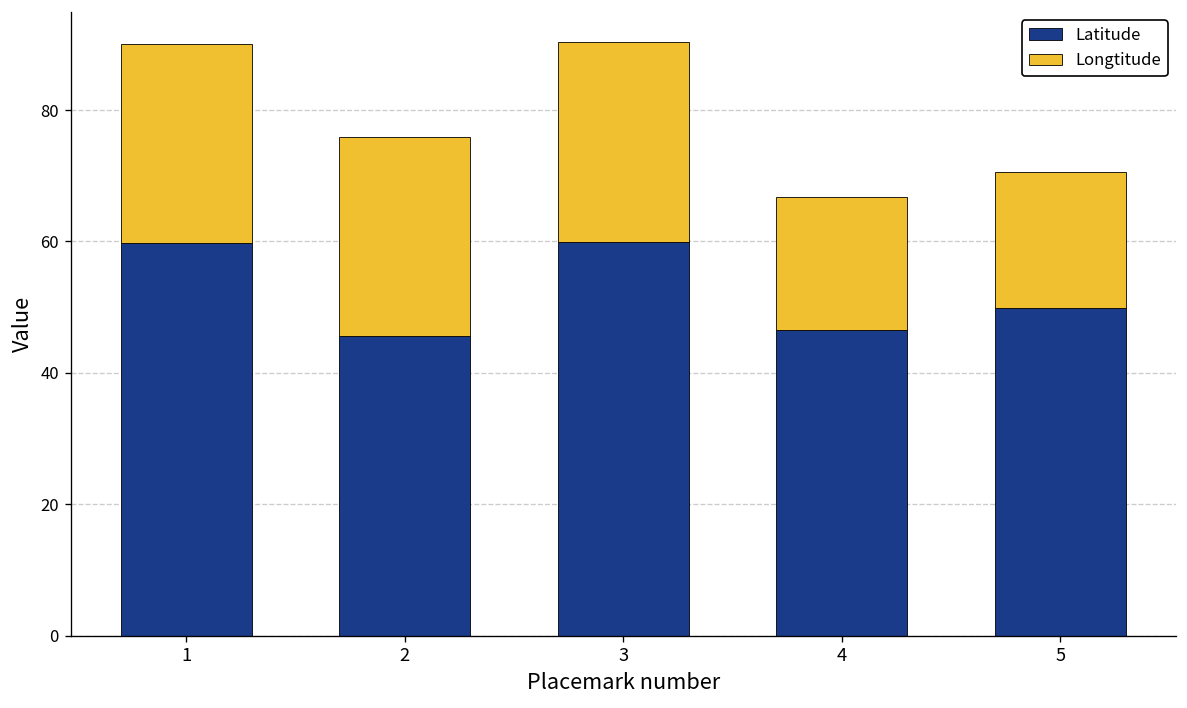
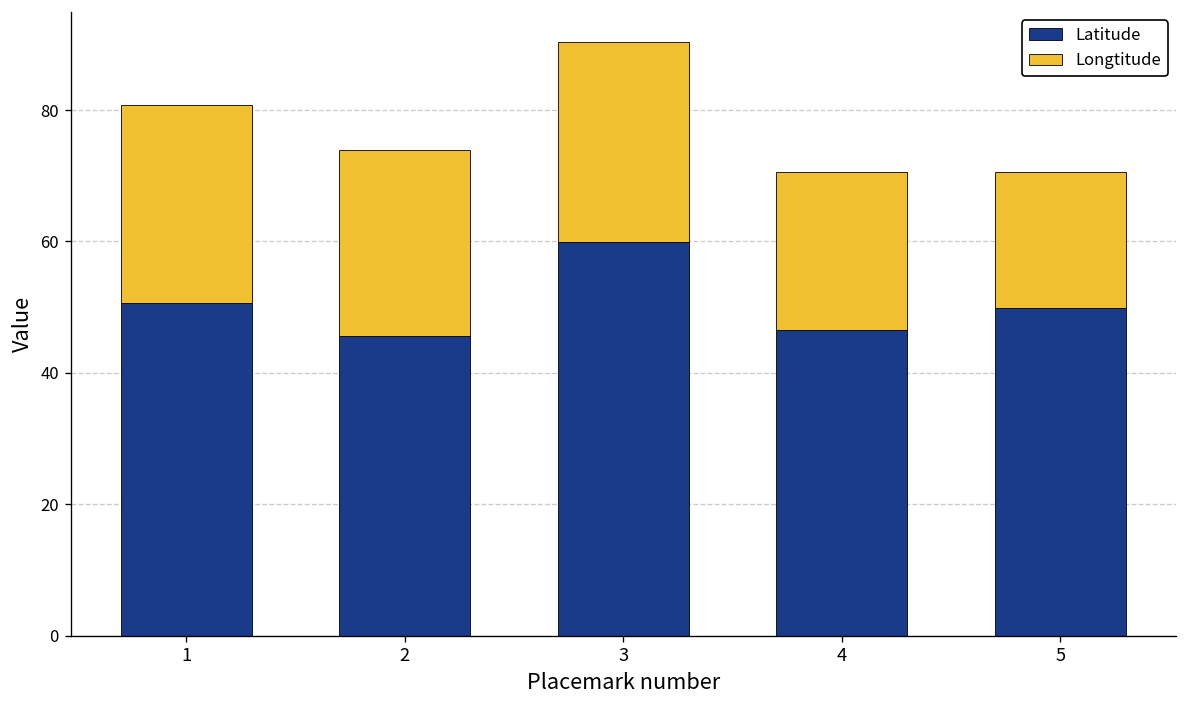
Latitude, 1: 60 -> 51
Longtitude, 2: 30 -> 28
Longtitude, 4: 20 -> 24
